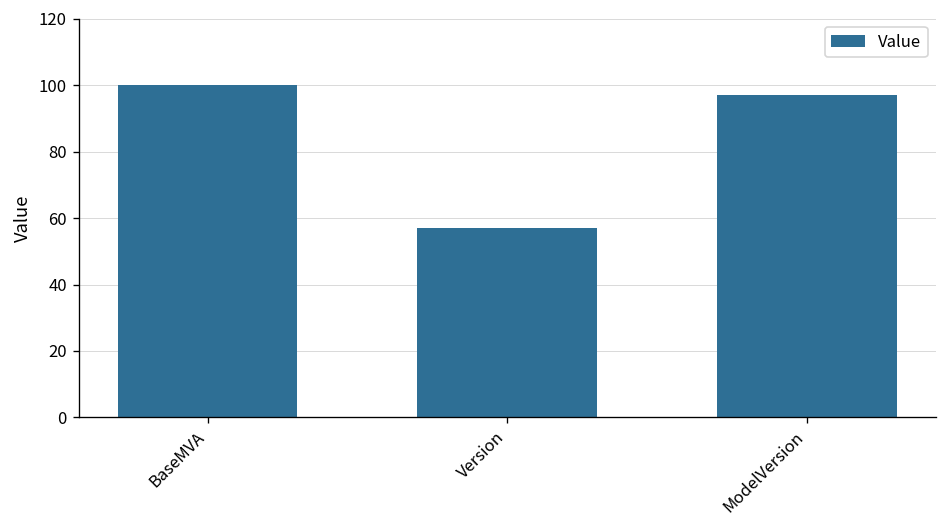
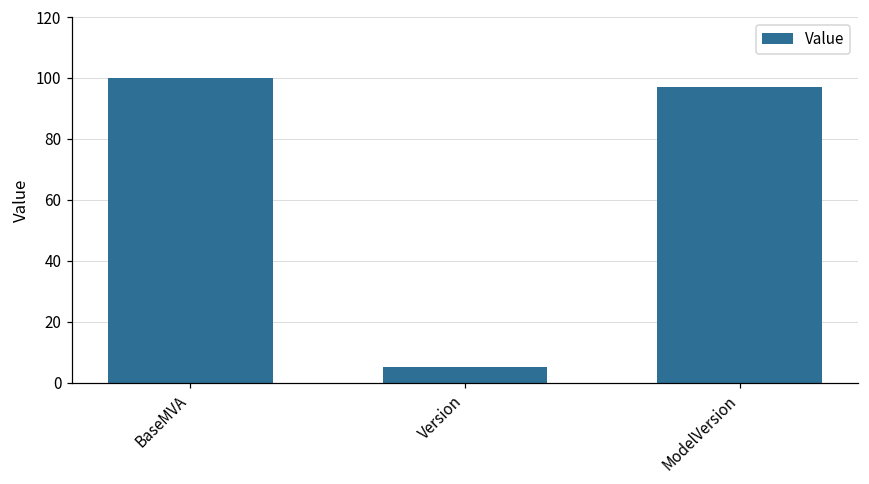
Version: 57 -> 5
